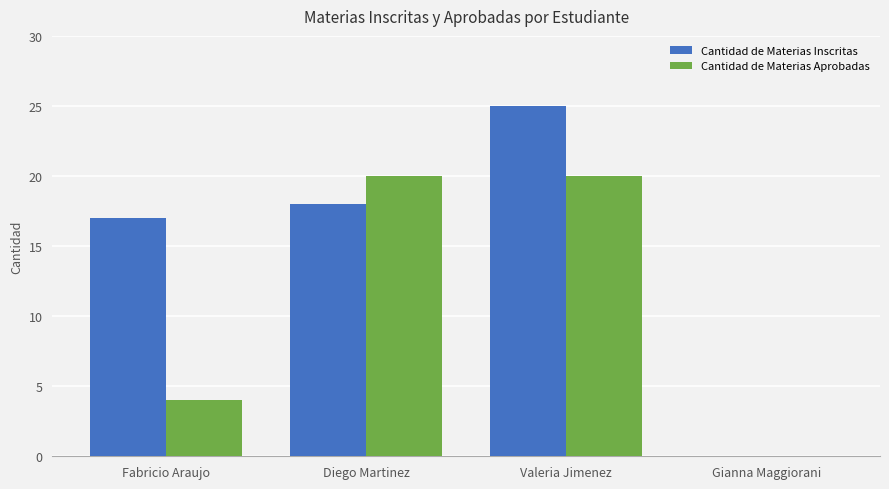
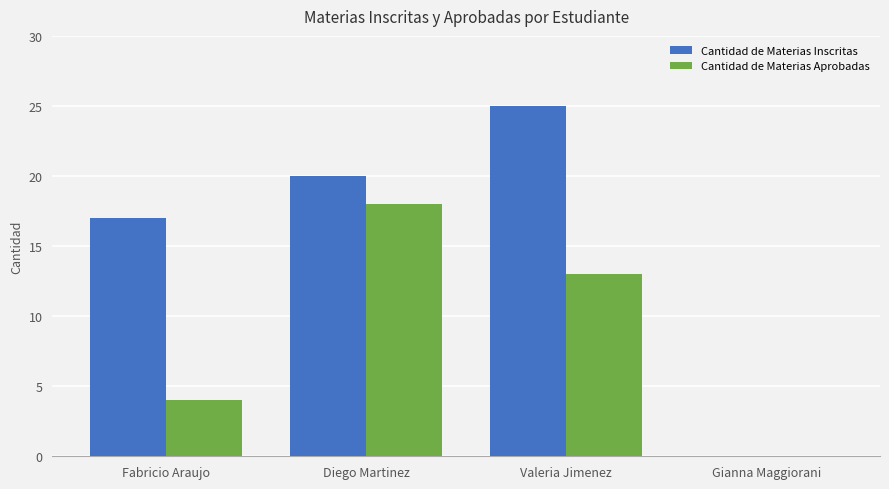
Cantidad de Materias Inscritas, Diego Martinez: 18 -> 20
Cantidad de Materias Aprobadas, Diego Martinez: 20 -> 18
Cantidad de Materias Aprobadas, Valeria Jimenez: 20 -> 13
